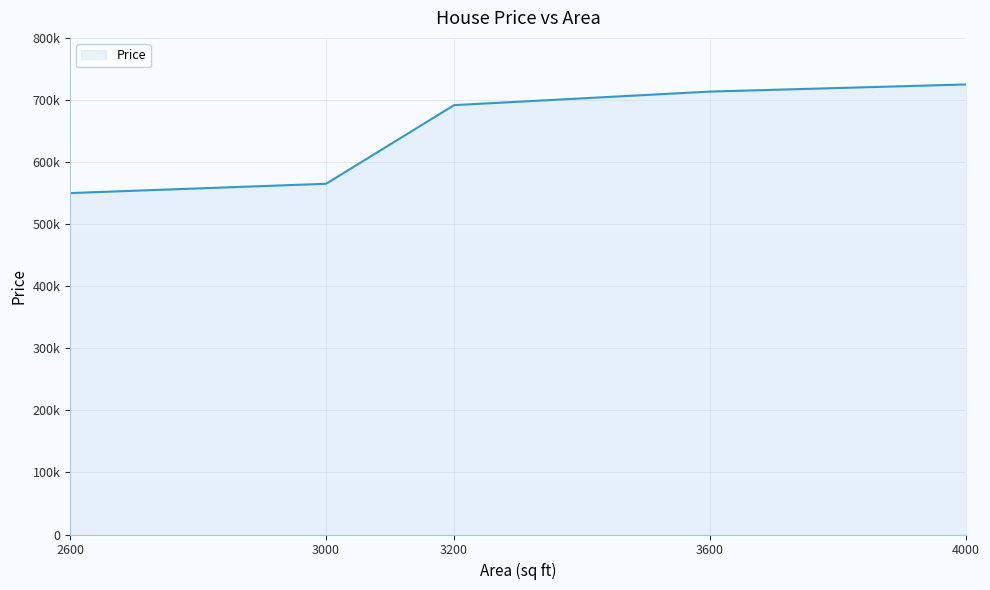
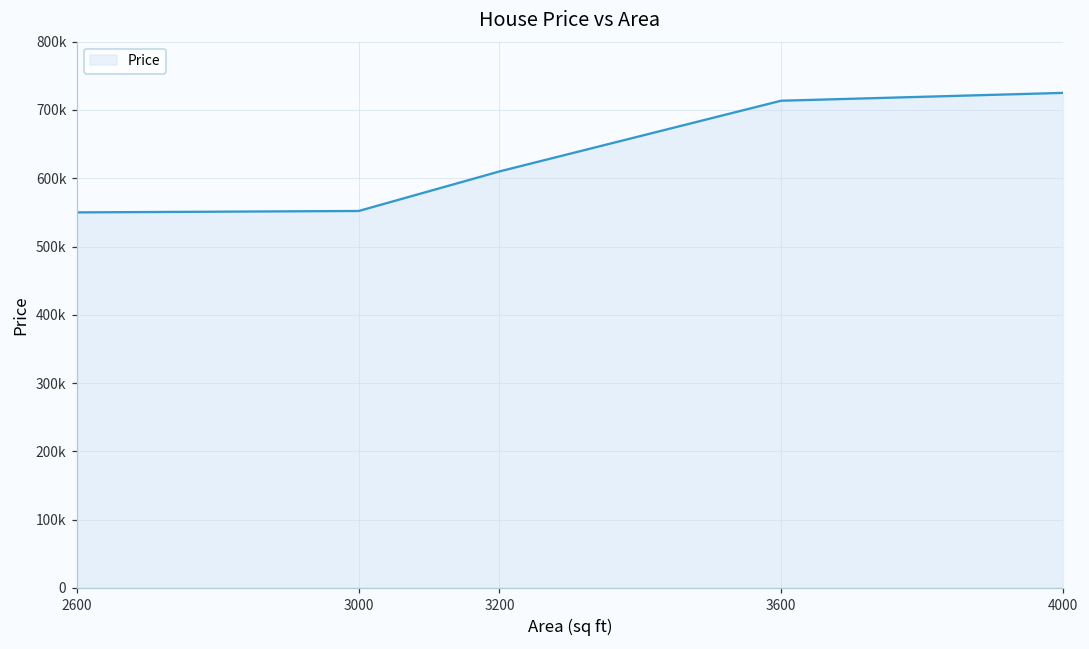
3000: 570000 -> 550000
3200: 690000 -> 610000
